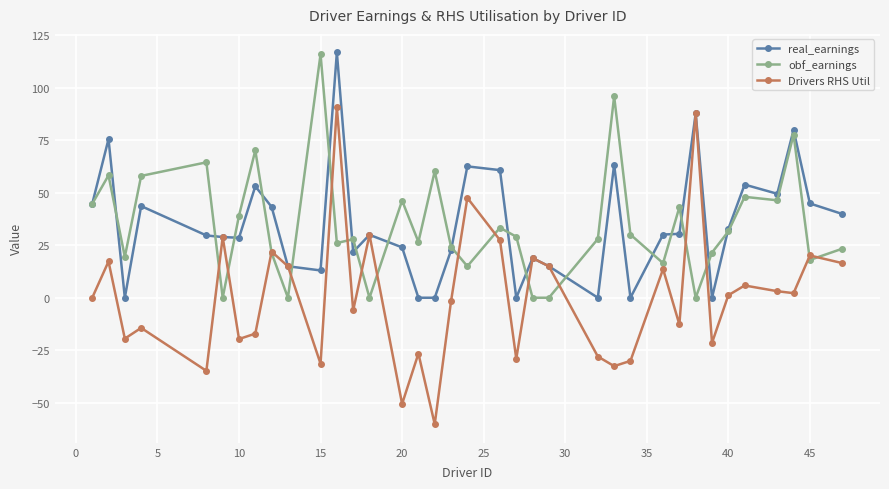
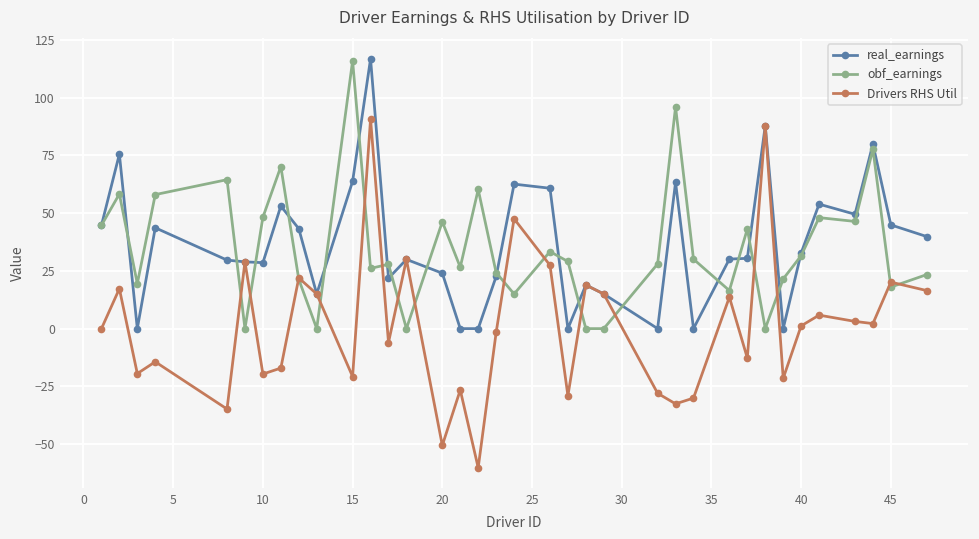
obf_earnings, 10: 39 -> 48
real_earnings, 15: 13 -> 64
Drivers RHS Util, 15: -31 -> -21
